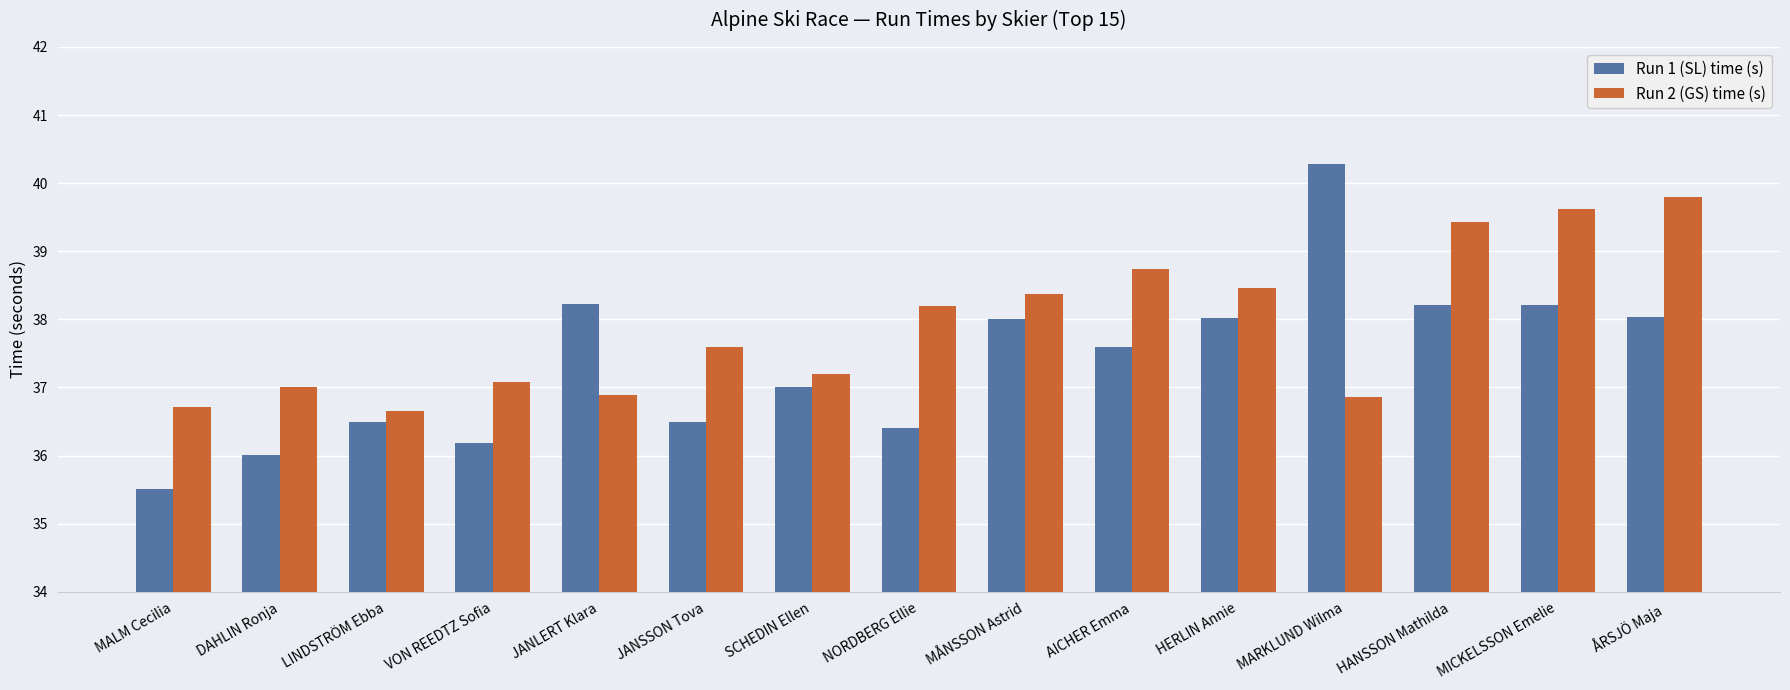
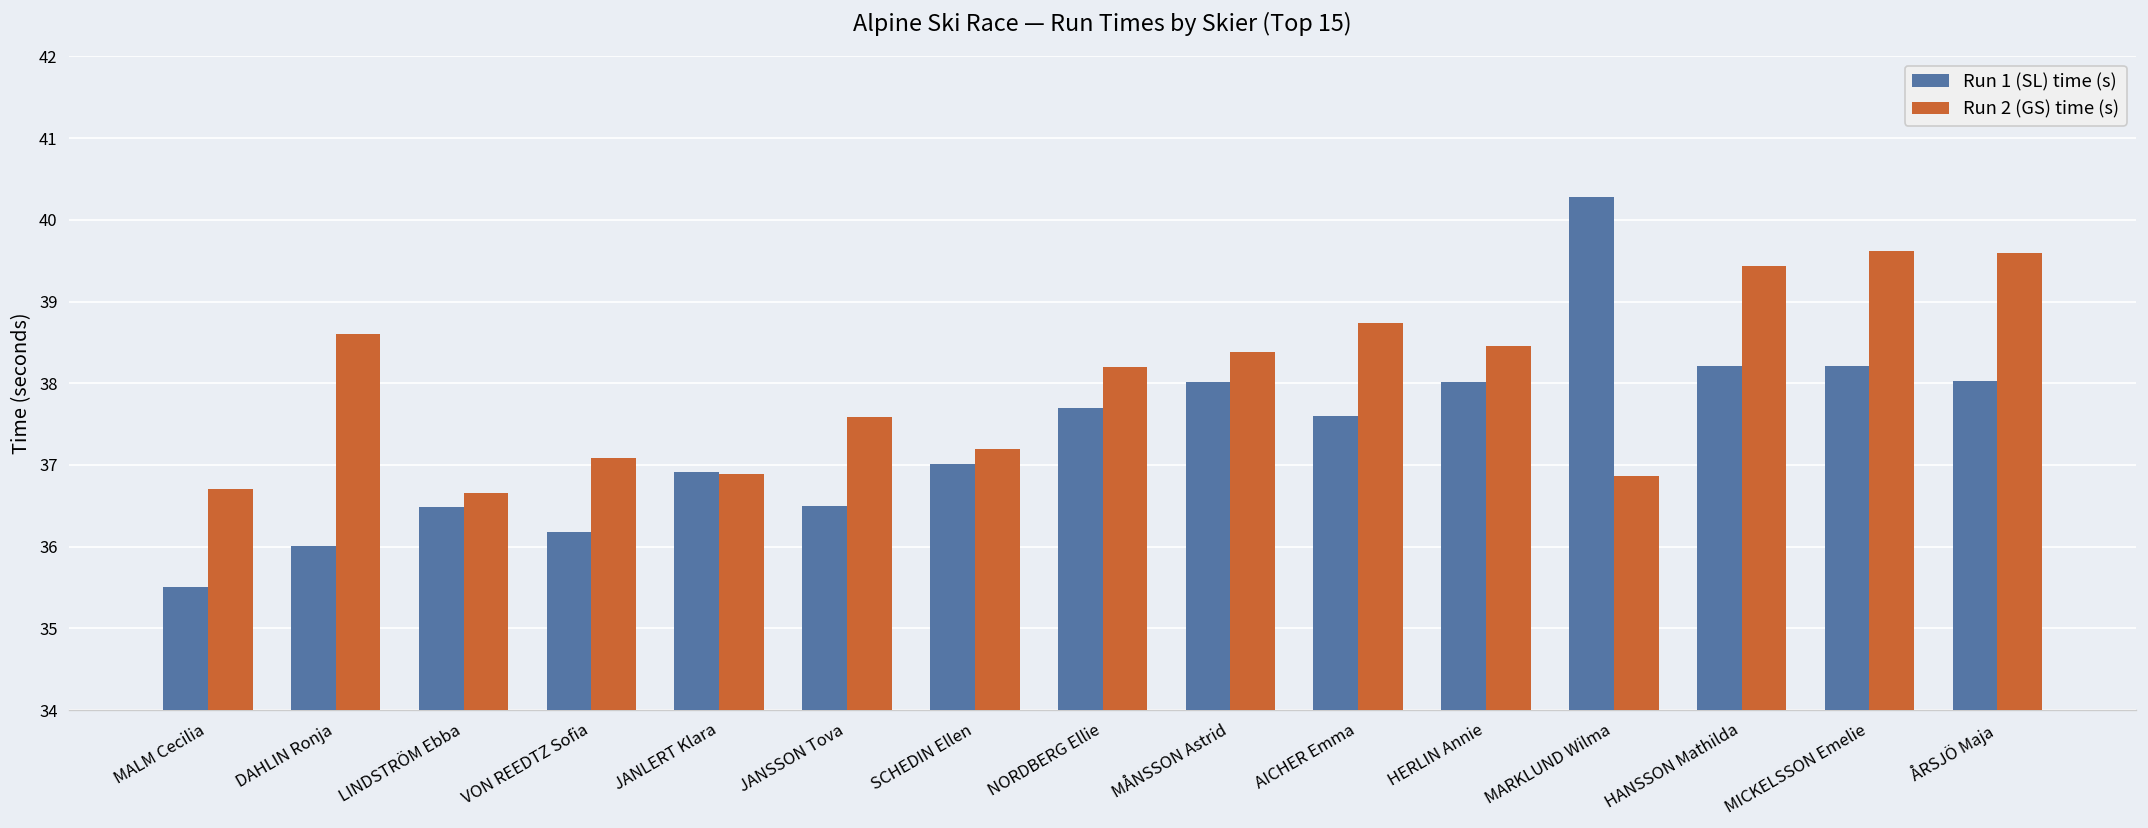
Run 2 (GS) time (s), DAHLIN Ronja: 37.0 -> 38.6
Run 1 (SL) time (s), JANLERT Klara: 38.2 -> 36.9
Run 1 (SL) time (s), NORDBERG Ellie: 36.4 -> 37.7
Run 2 (GS) time (s), ÅRSJÖ Maja: 39.8 -> 39.6
